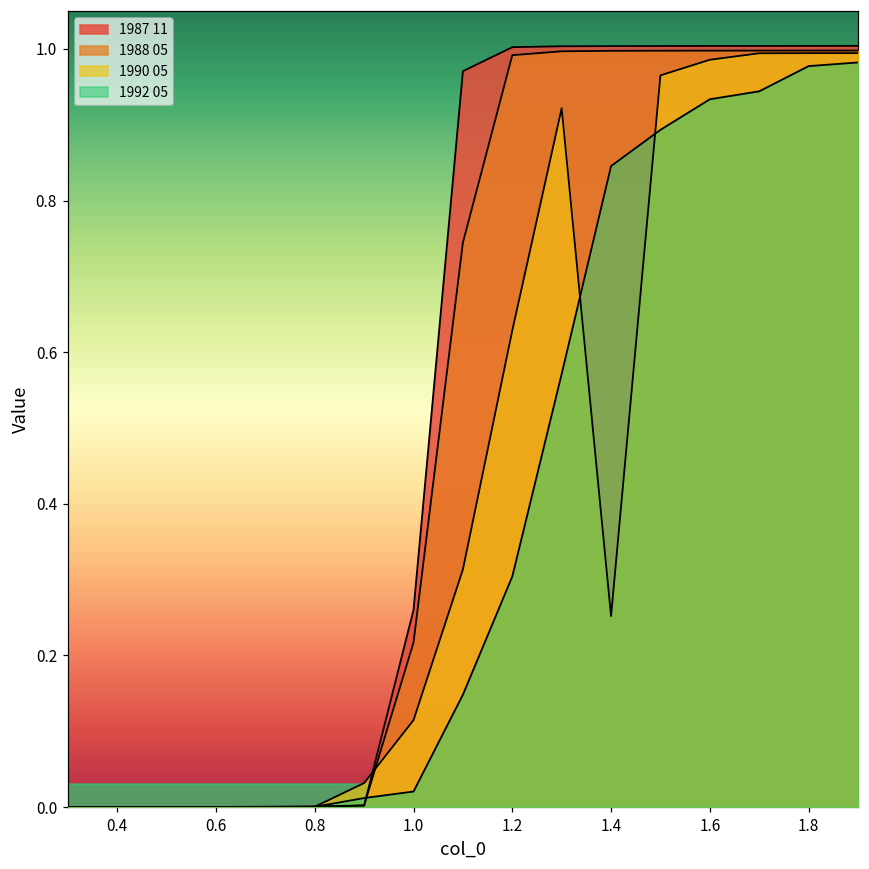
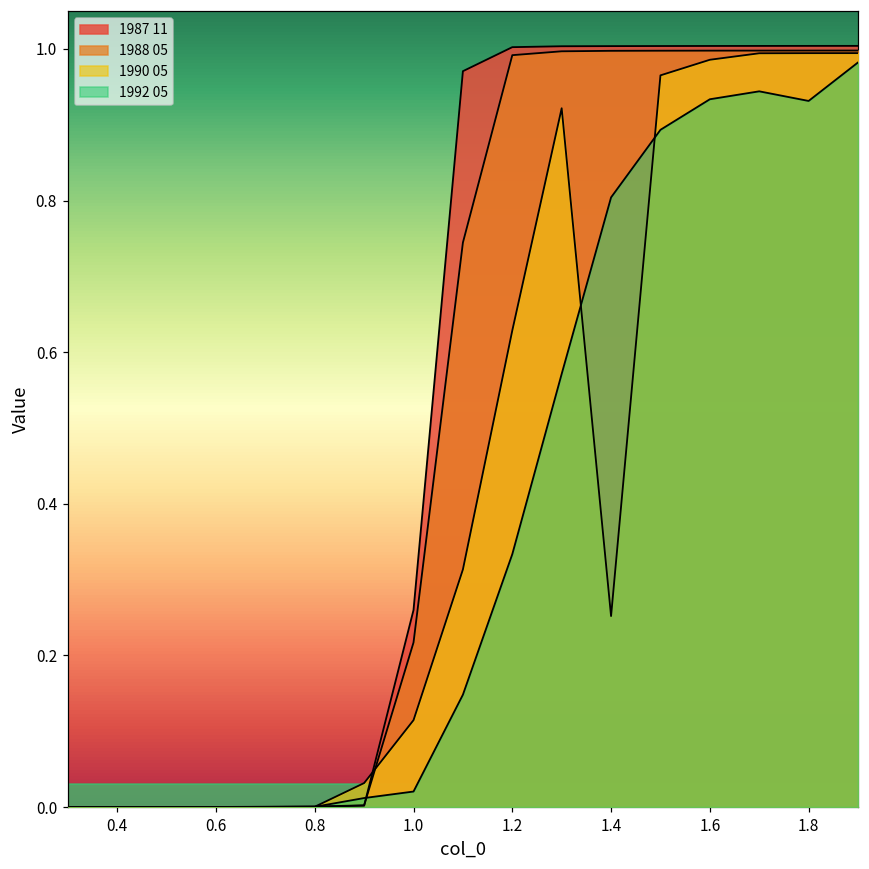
1992 05, 1.2: 0.30 -> 0.33
1992 05, 1.4: 0.85 -> 0.80
1992 05, 1.8: 0.98 -> 0.93
